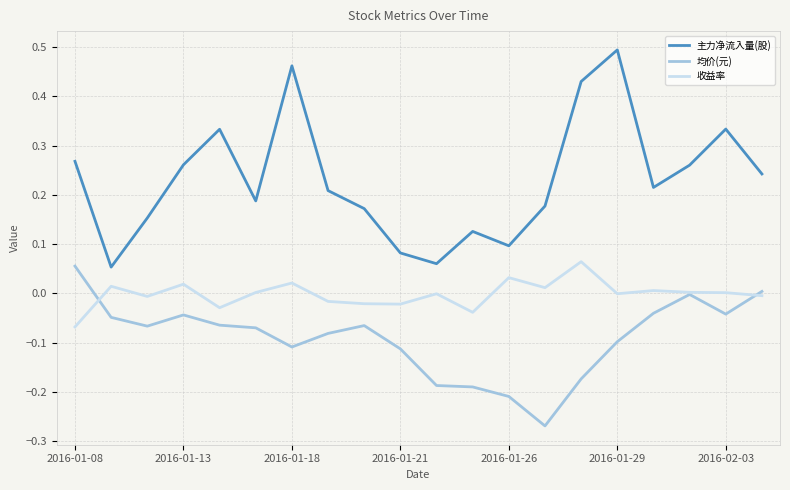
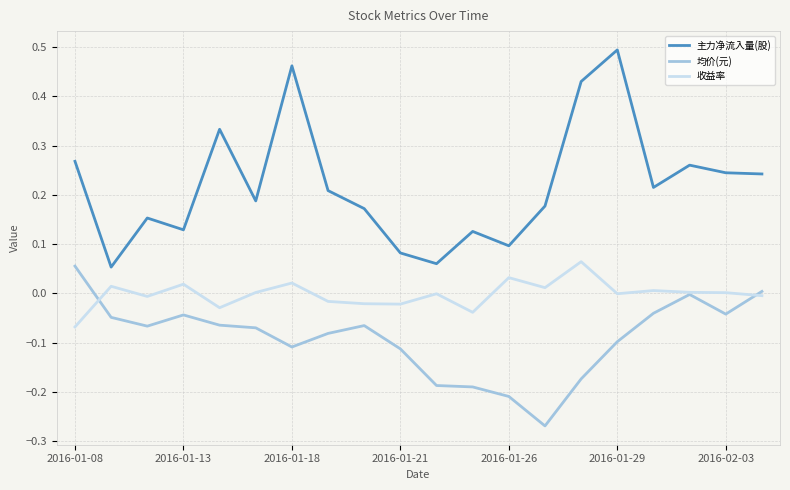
主力净流入量(股), 2016-01-13: 0.26 -> 0.13
主力净流入量(股), 2016-02-03: 0.33 -> 0.24
